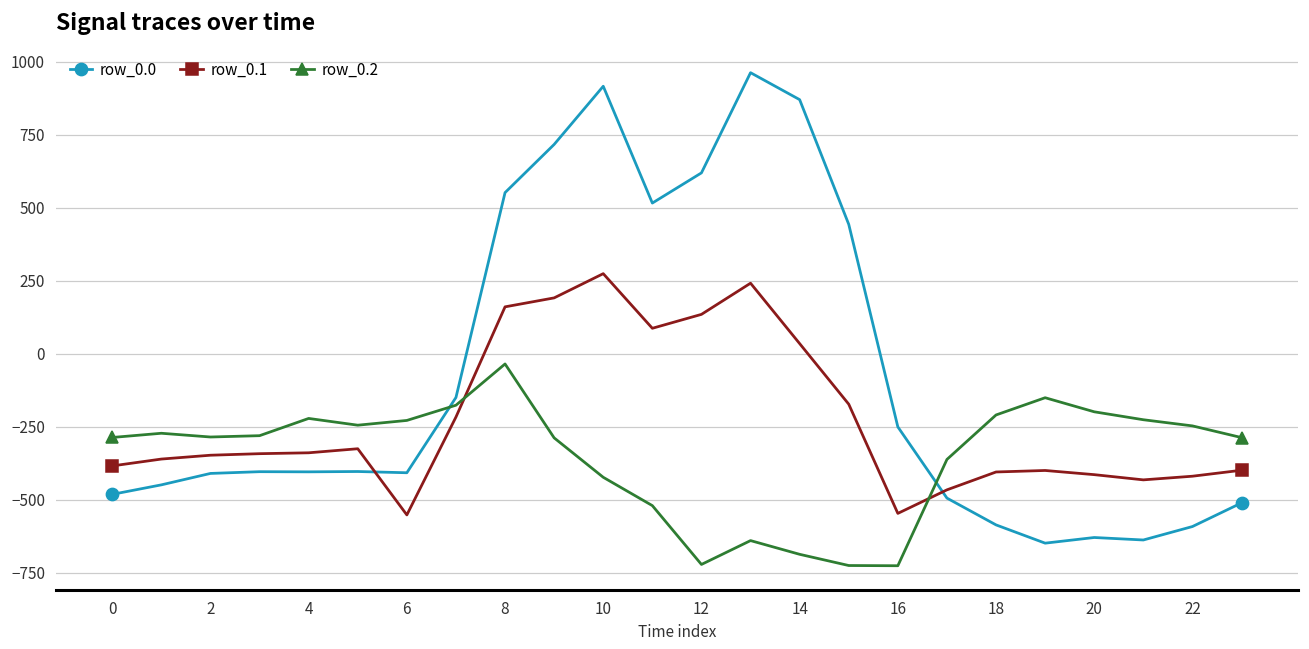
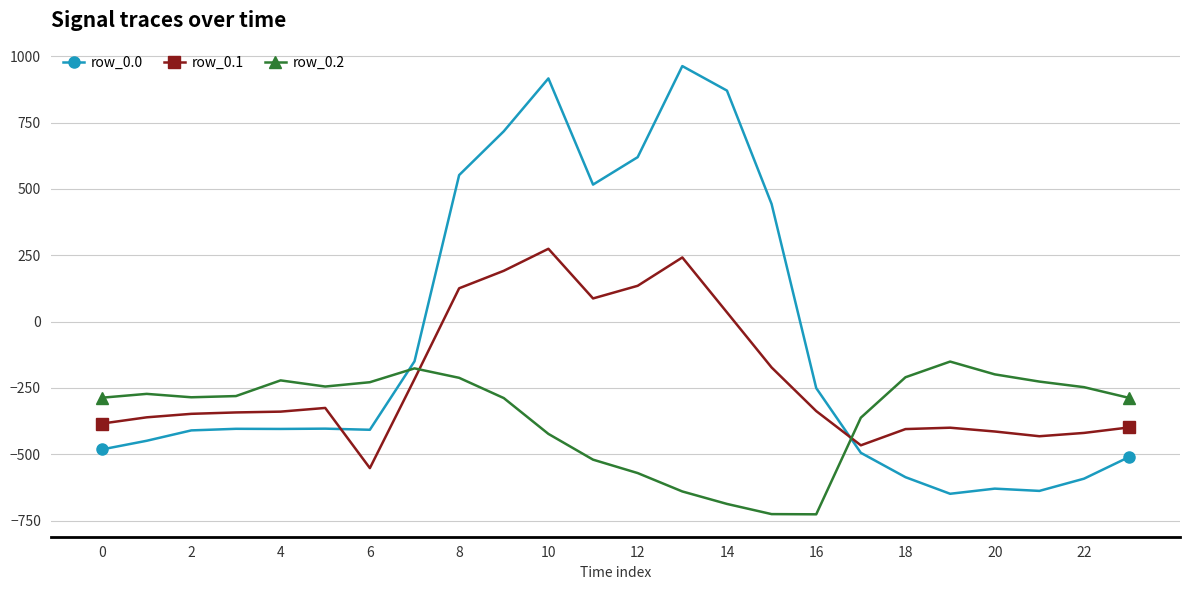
row_0.1, 8: 160 -> 130
row_0.2, 8: -40 -> -210
row_0.2, 12: -720 -> -570
row_0.1, 16: -550 -> -340
